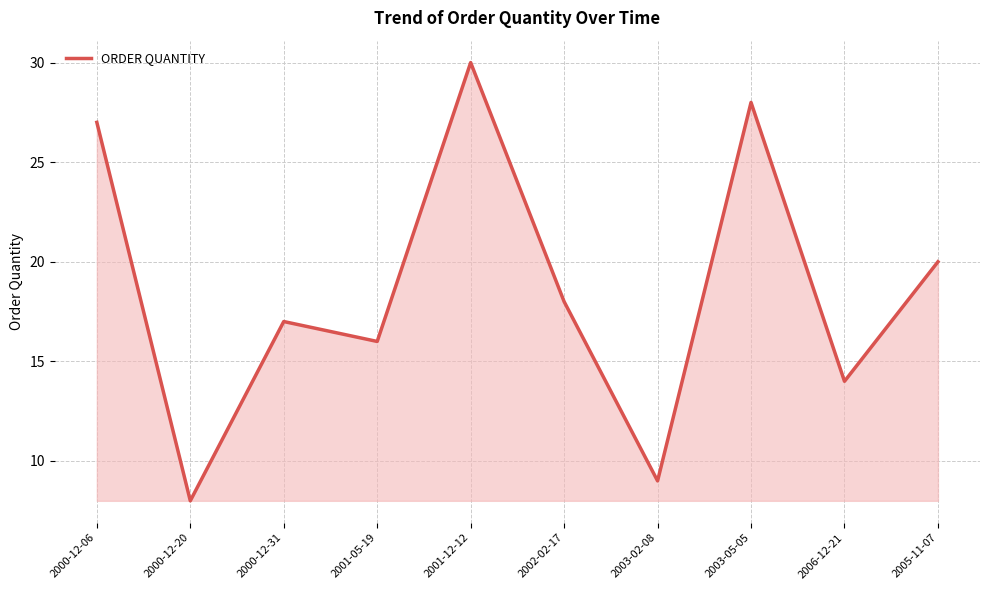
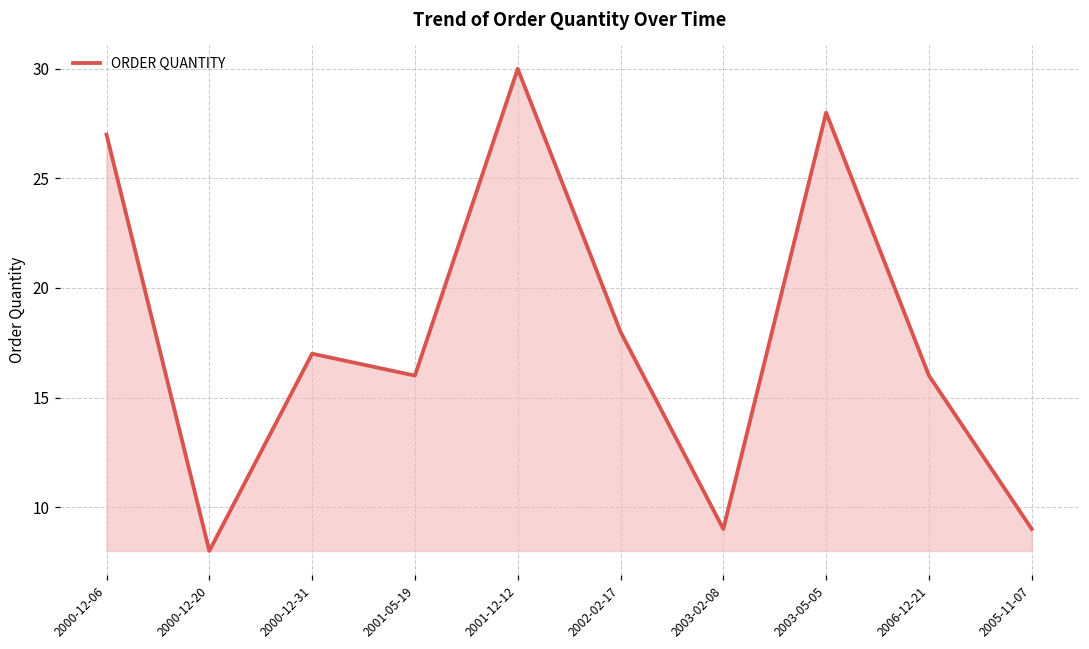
2006-12-21: 14 -> 16
2005-11-07: 20 -> 9
